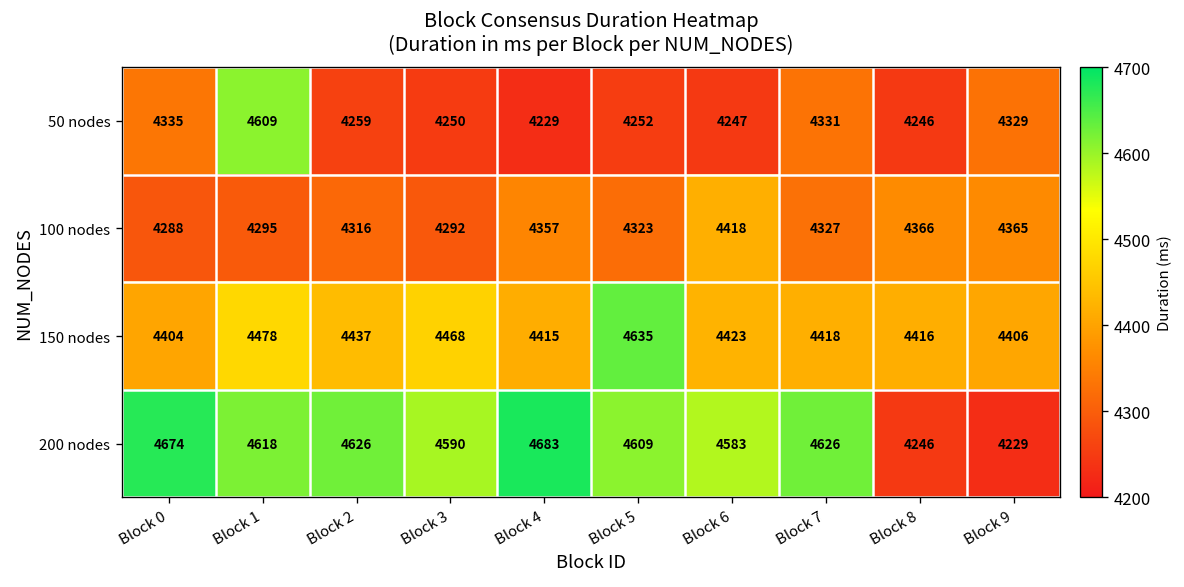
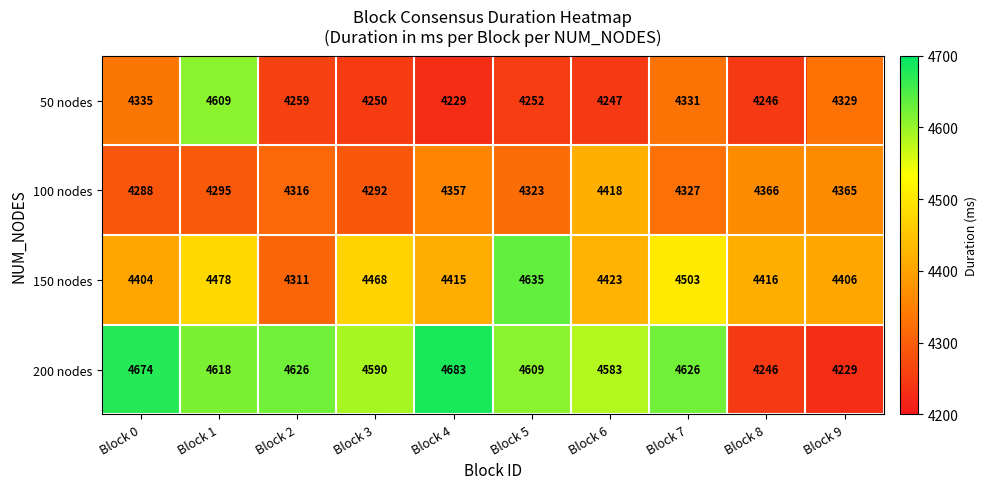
150 nodes, Block 2: 4437 -> 4311
150 nodes, Block 7: 4418 -> 4503
